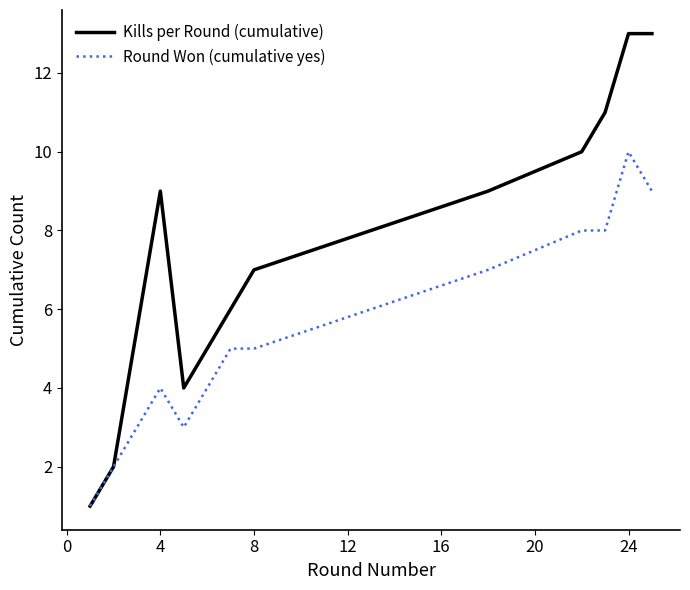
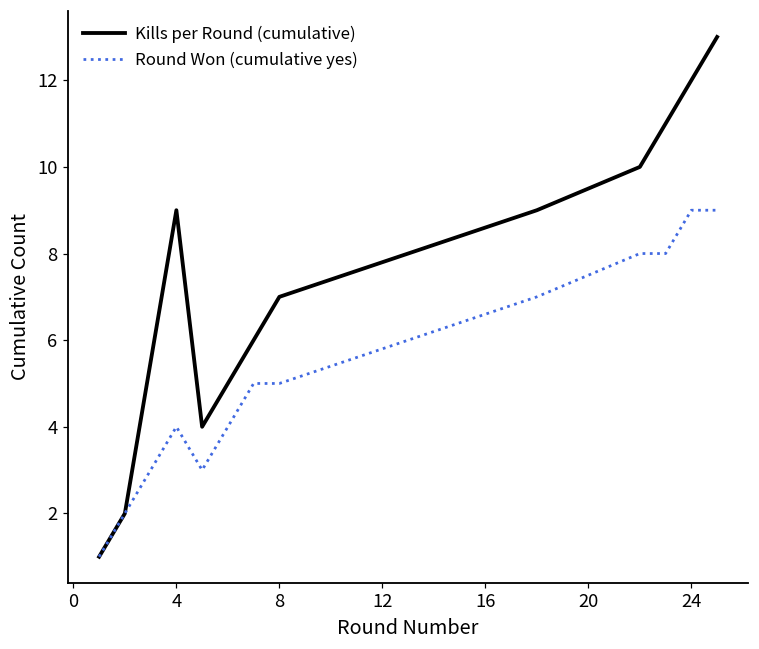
Kills per Round (cumulative), 24: 13 -> 12
Round Won (cumulative yes), 24: 10 -> 9
